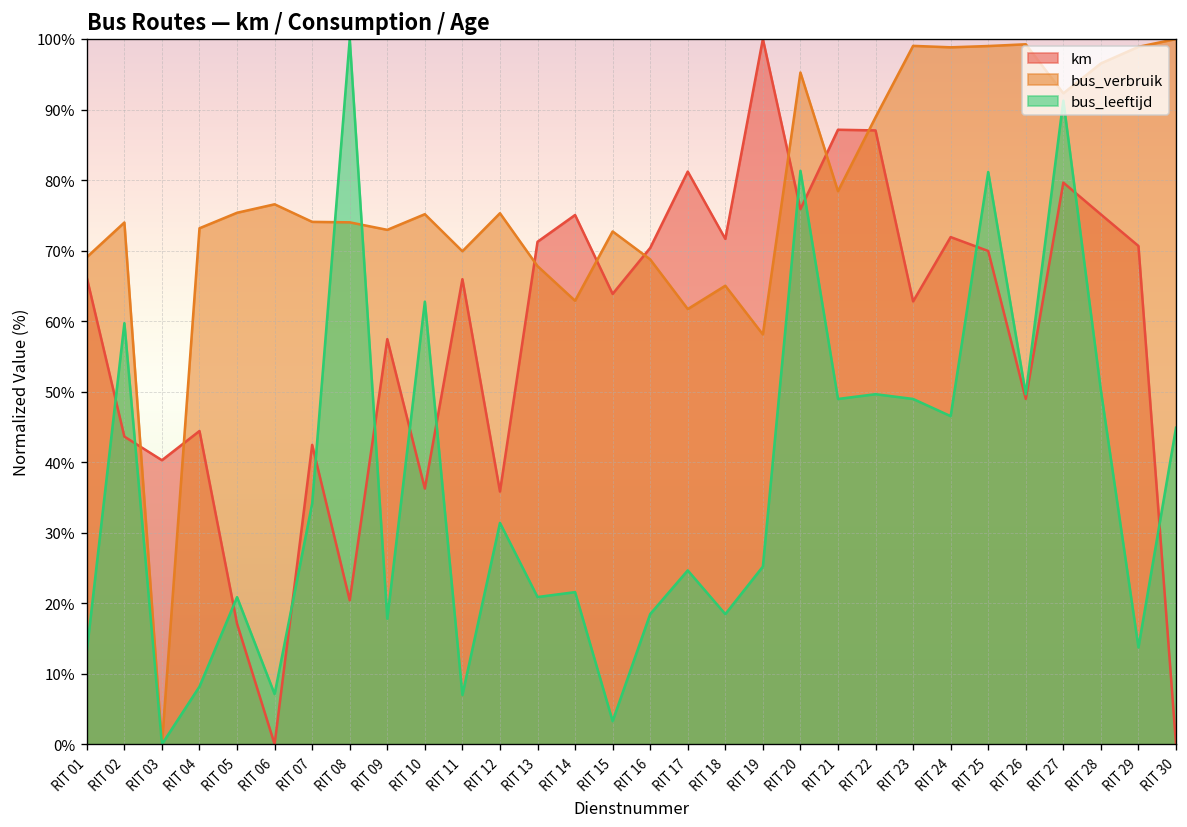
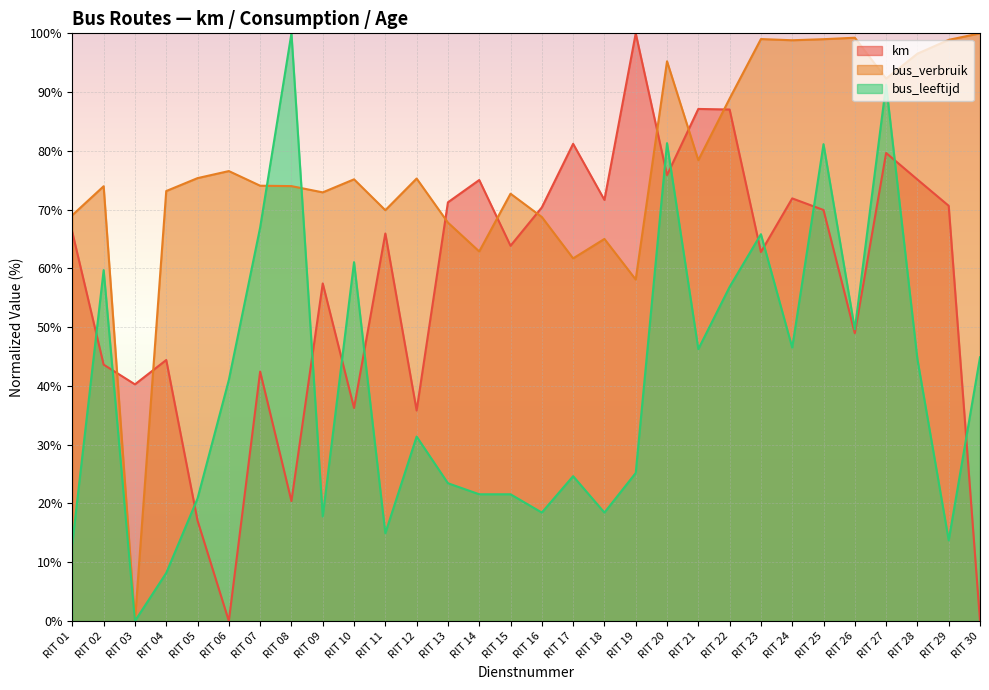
bus_leeftijd, RIT 06: 7% -> 41%
bus_leeftijd, RIT 07: 34% -> 67%
bus_leeftijd, RIT 10: 63% -> 61%
bus_leeftijd, RIT 11: 7% -> 15%
bus_leeftijd, RIT 13: 21% -> 23%
bus_leeftijd, RIT 15: 3% -> 22%
bus_leeftijd, RIT 21: 49% -> 46%
bus_leeftijd, RIT 22: 50% -> 57%
bus_leeftijd, RIT 23: 49% -> 66%
bus_leeftijd, RIT 28: 50% -> 45%
